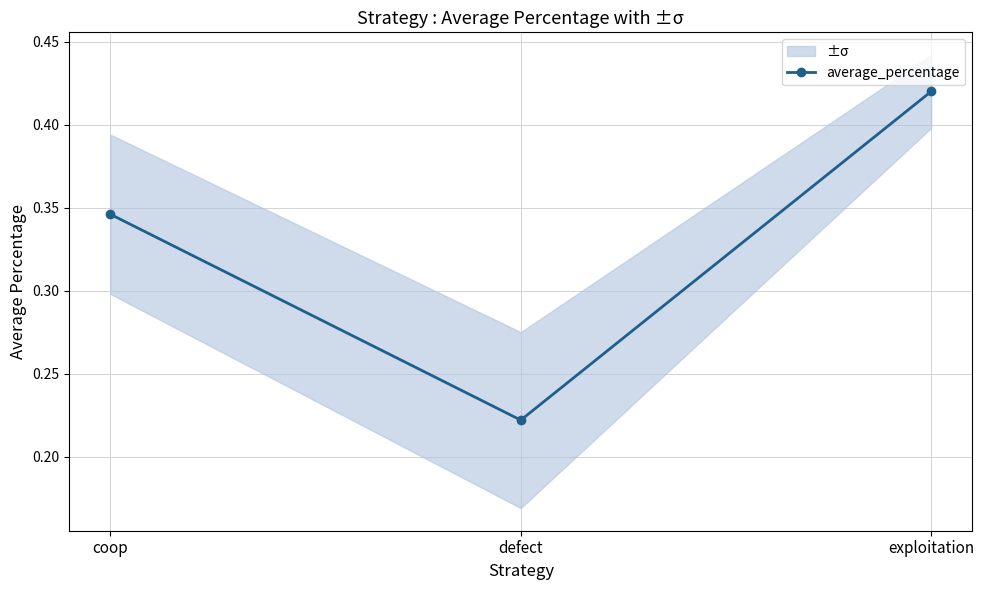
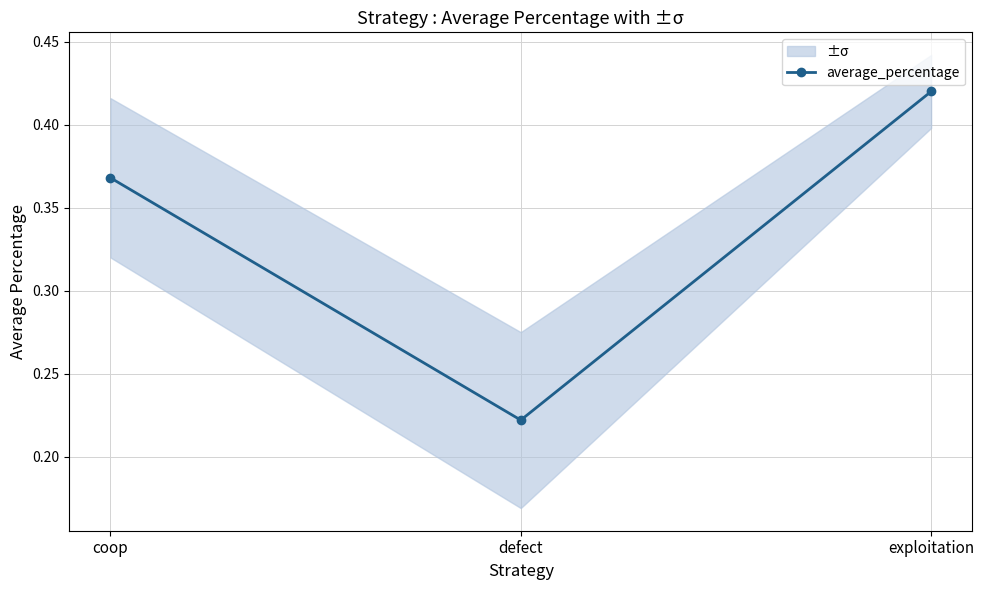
average_percentage, coop: 0.346 -> 0.368
